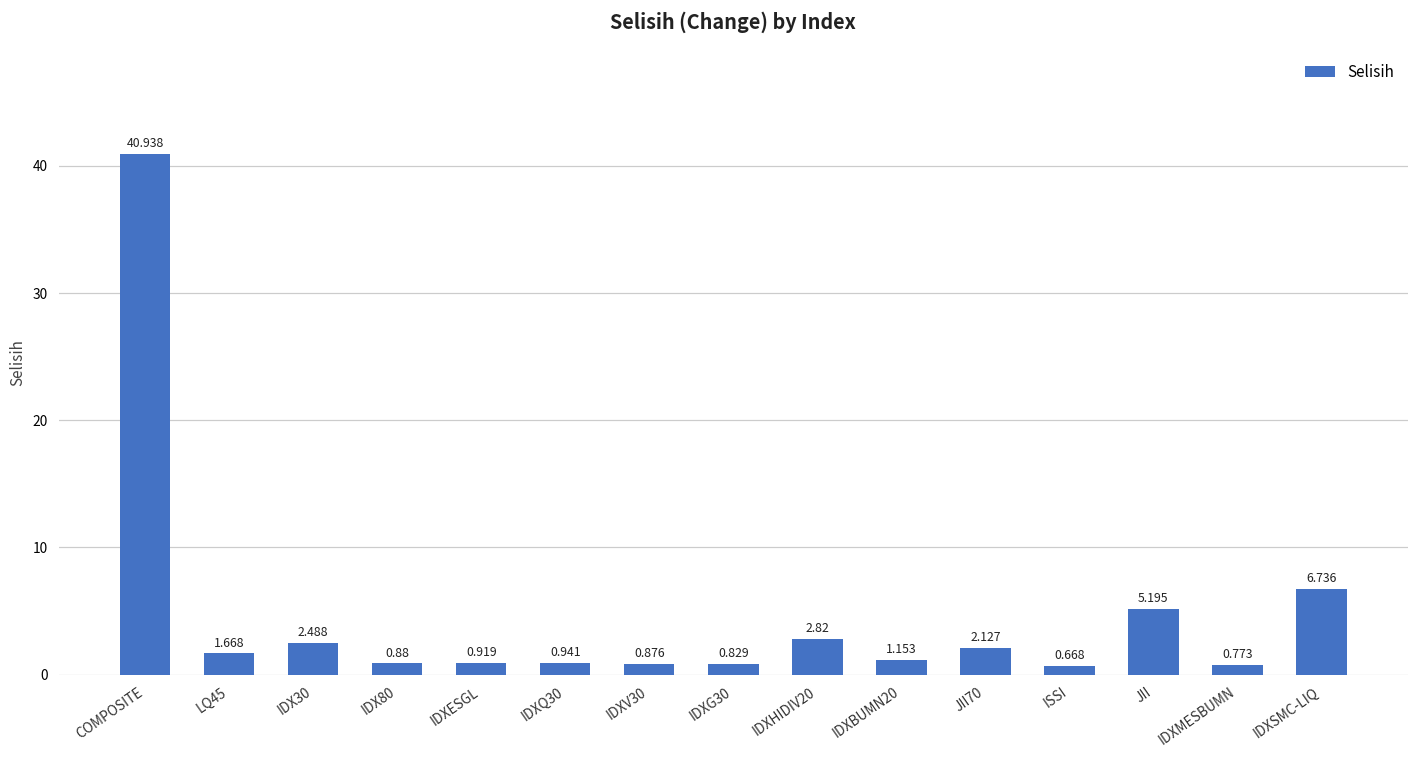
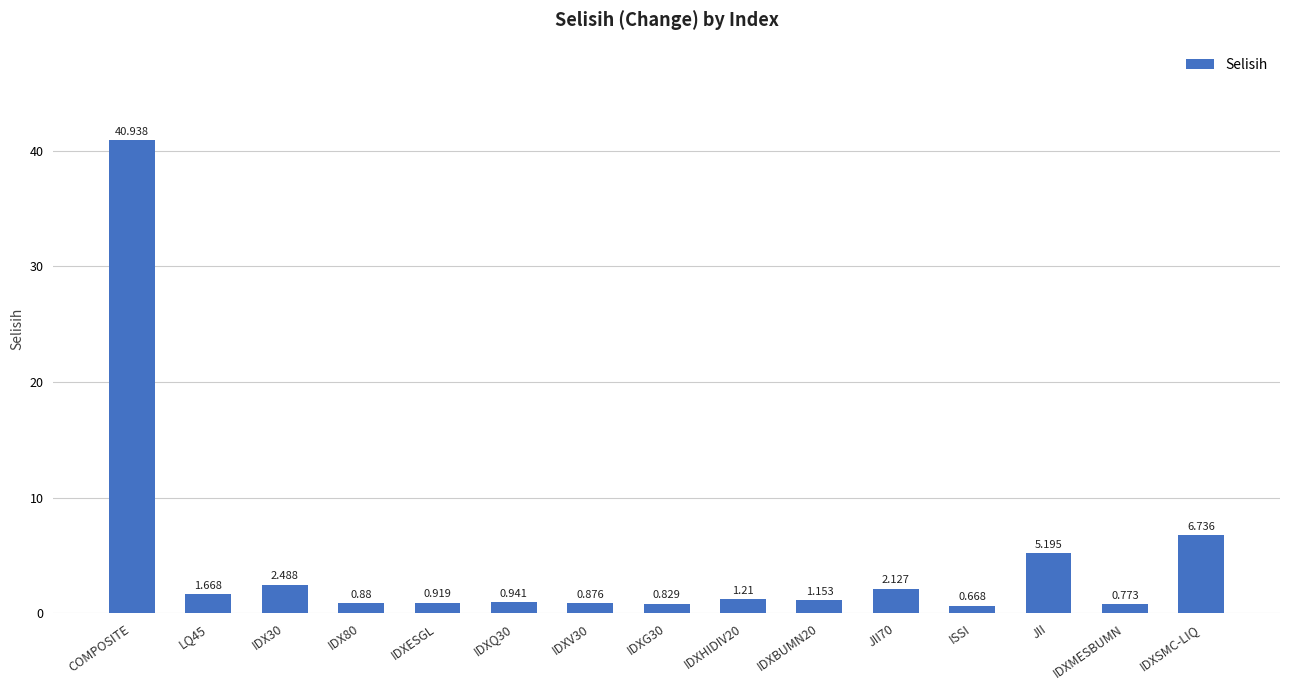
IDXHIDIV20: 2.82 -> 1.21
